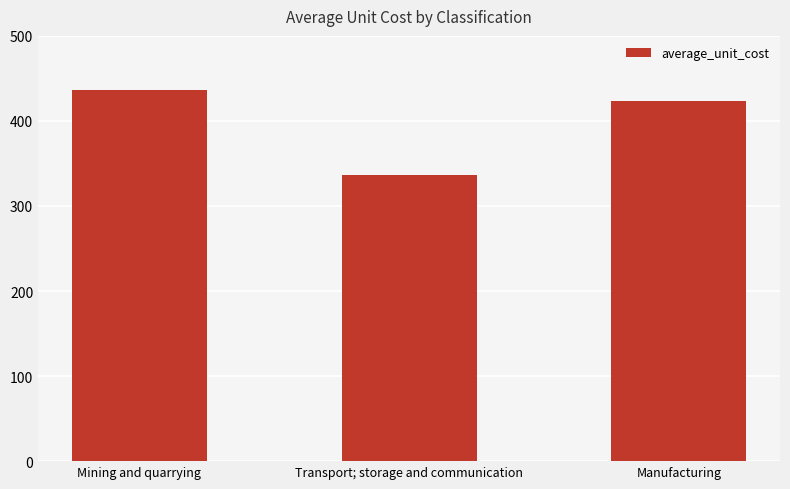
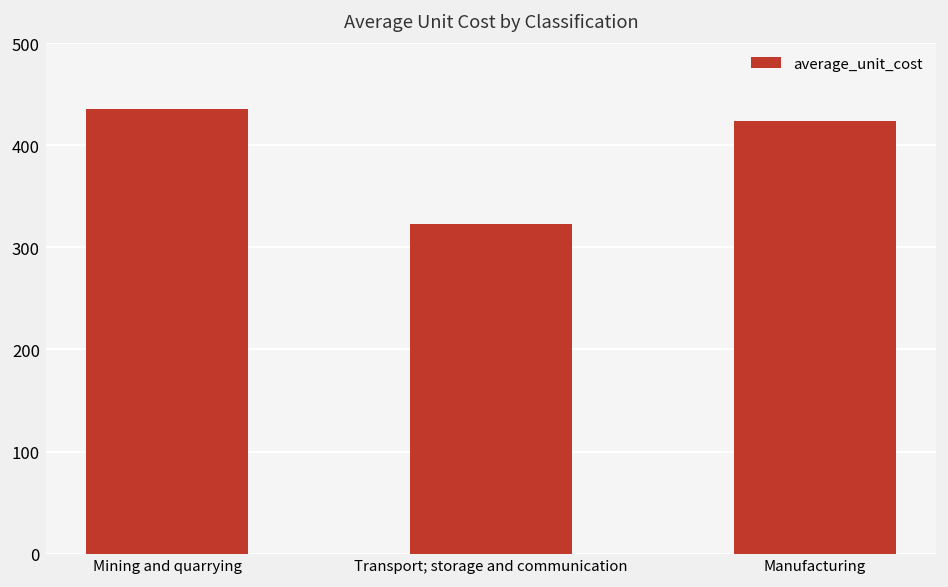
Transport; storage and communication: 340 -> 320
